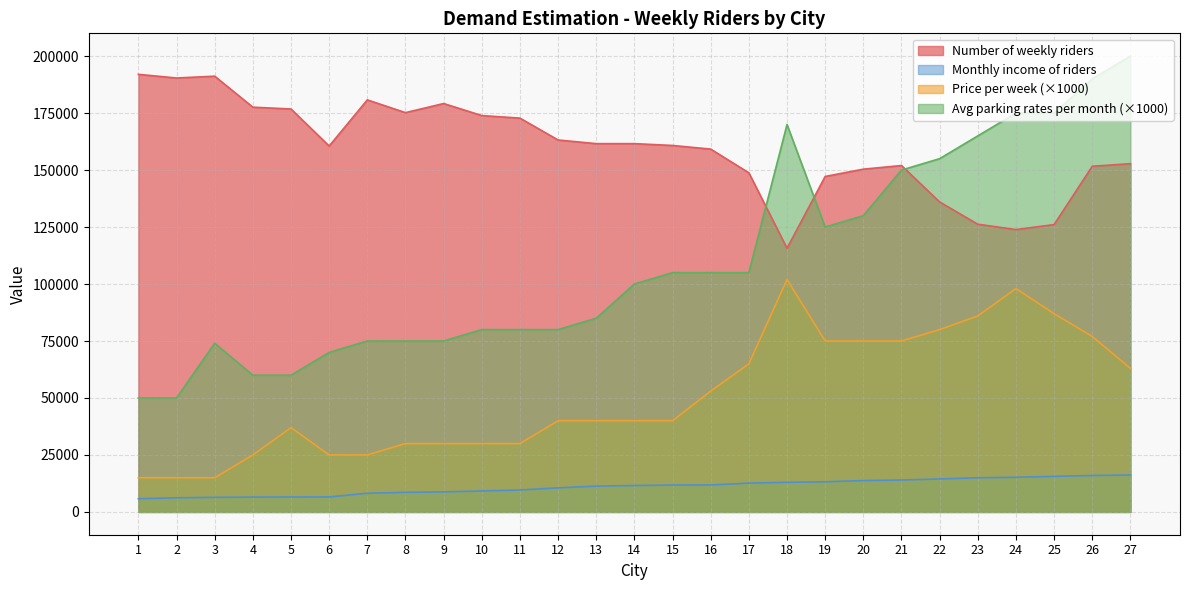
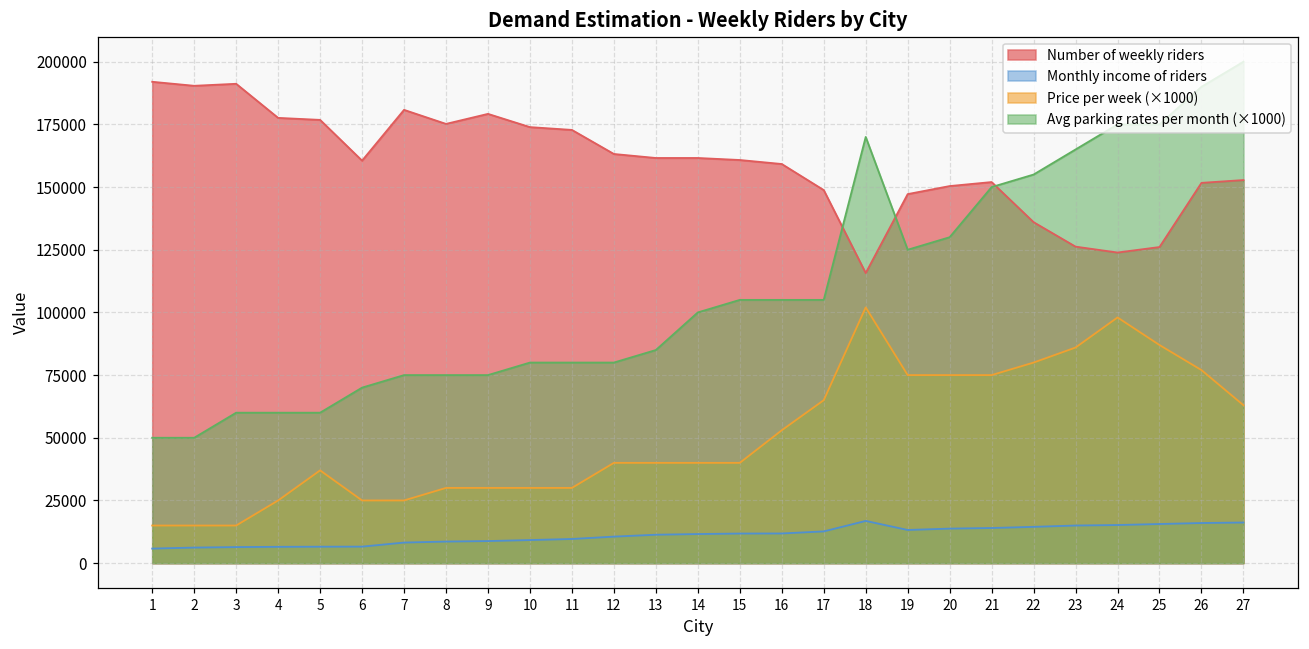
Avg parking rates per month (×1000), 3: 74000 -> 60000
Monthly income of riders, 18: 13000 -> 17000
